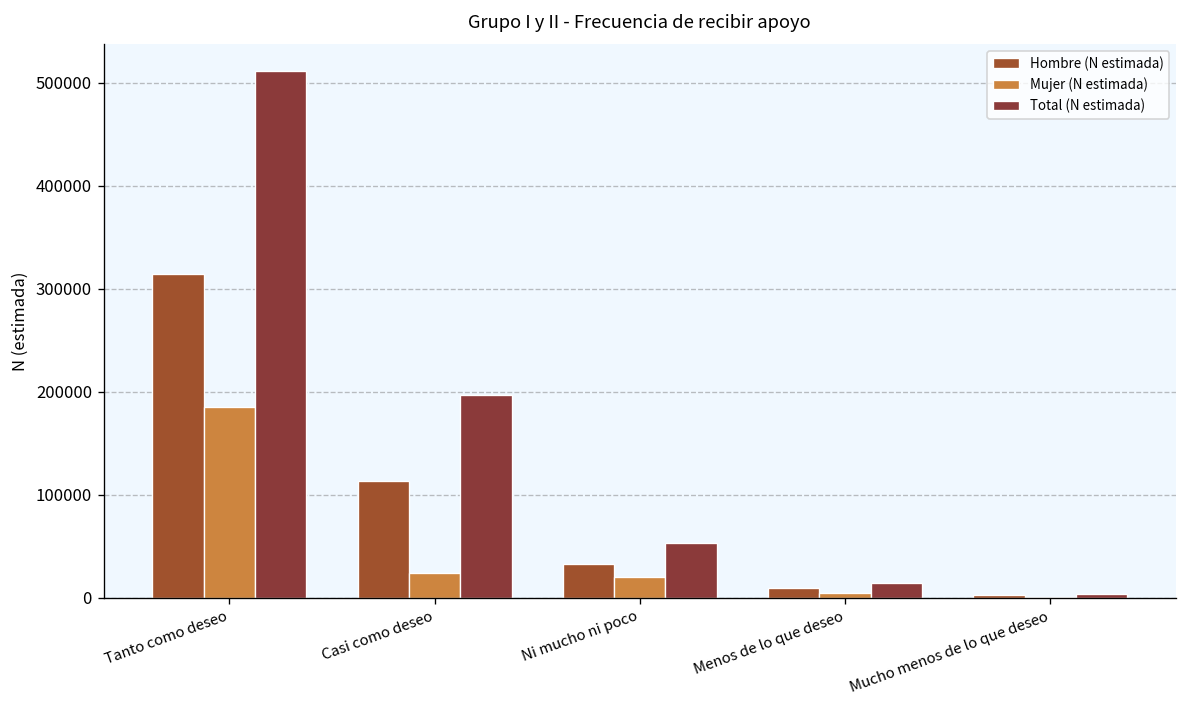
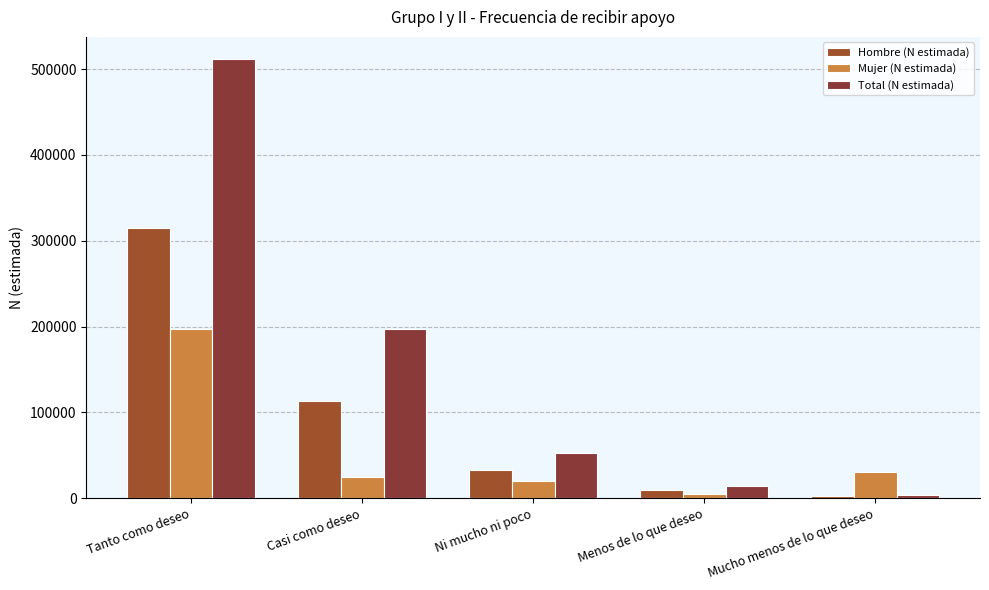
Mujer (N estimada), Tanto como deseo: 190000 -> 200000
Mujer (N estimada), Mucho menos de lo que deseo: 0 -> 30000
